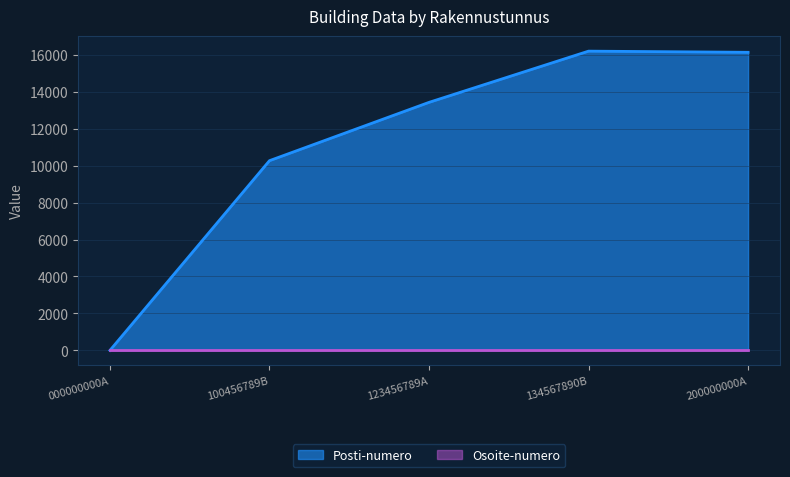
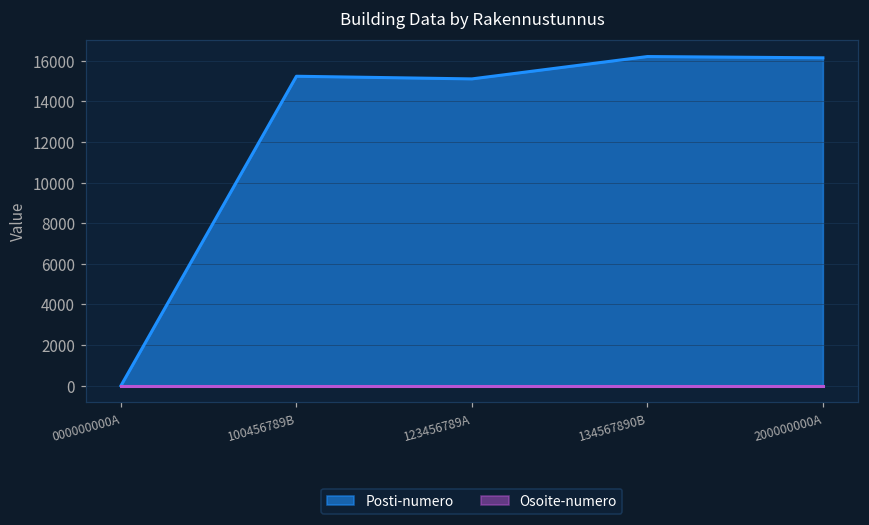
Posti-numero, 100456789B: 10300 -> 15200
Posti-numero, 123456789A: 13400 -> 15100
